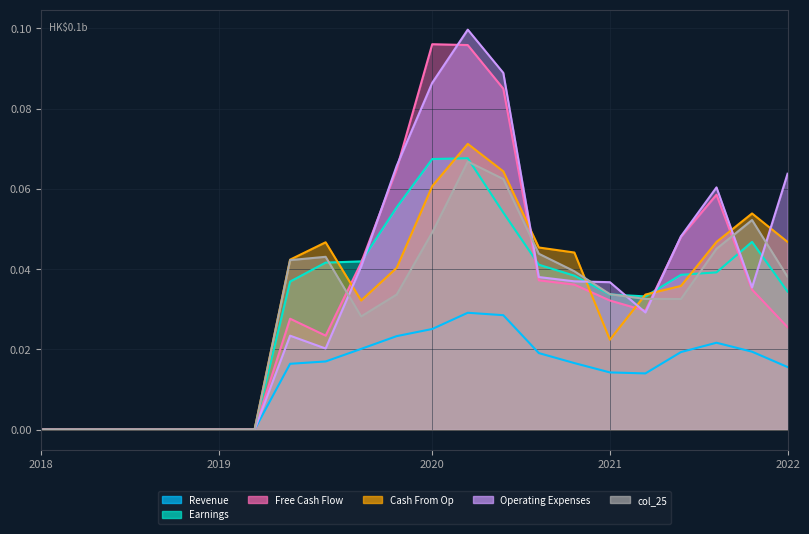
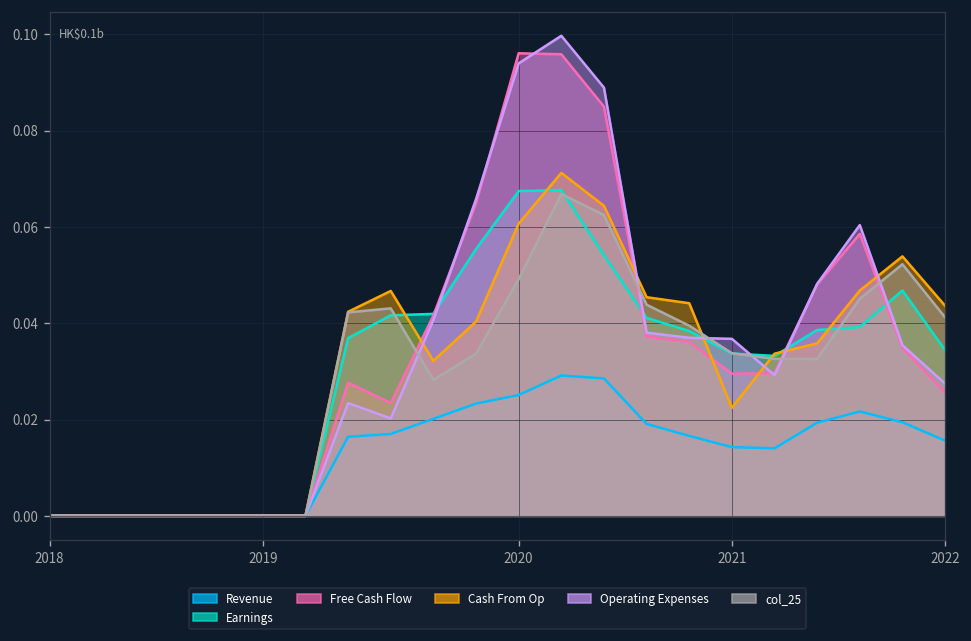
Operating Expenses, 2020: 0.086 -> 0.094
Free Cash Flow, 2021: 0.032 -> 0.030
Cash From Op, 2022: 0.047 -> 0.044
Operating Expenses, 2022: 0.064 -> 0.027
col_25, 2022: 0.038 -> 0.041
